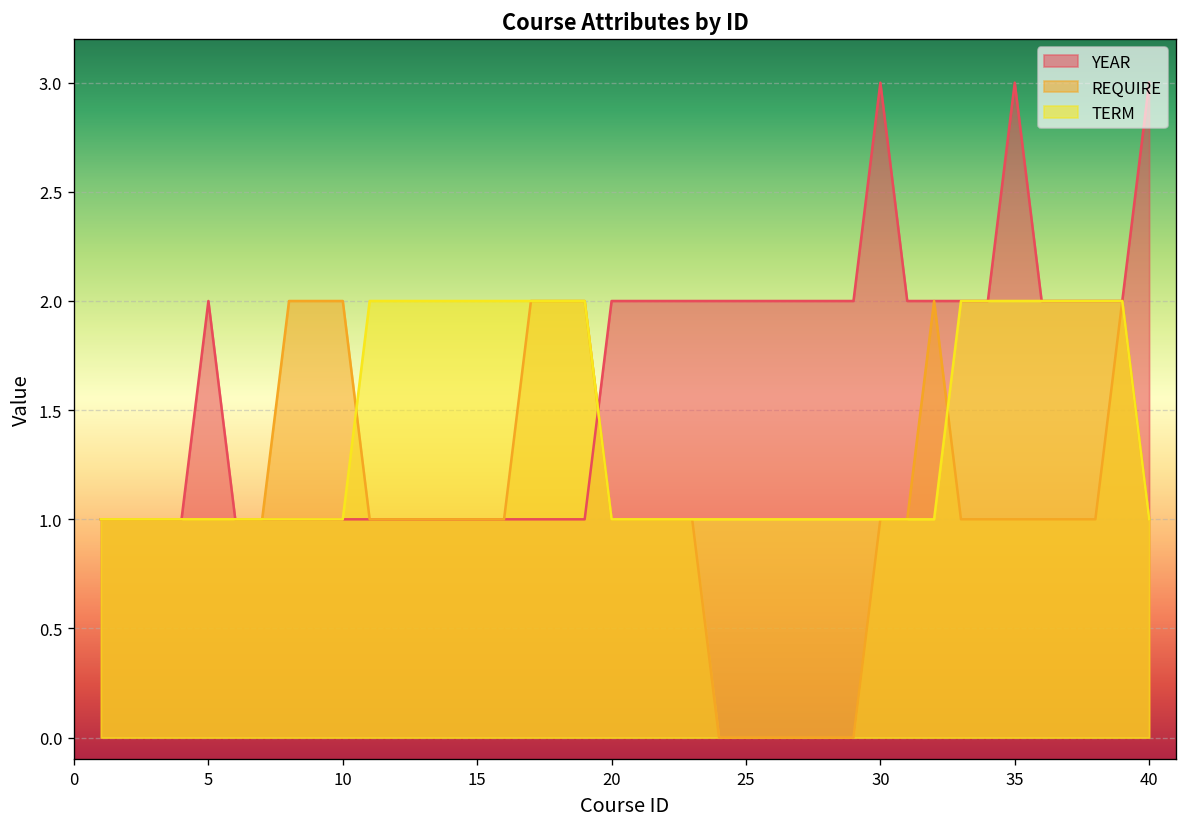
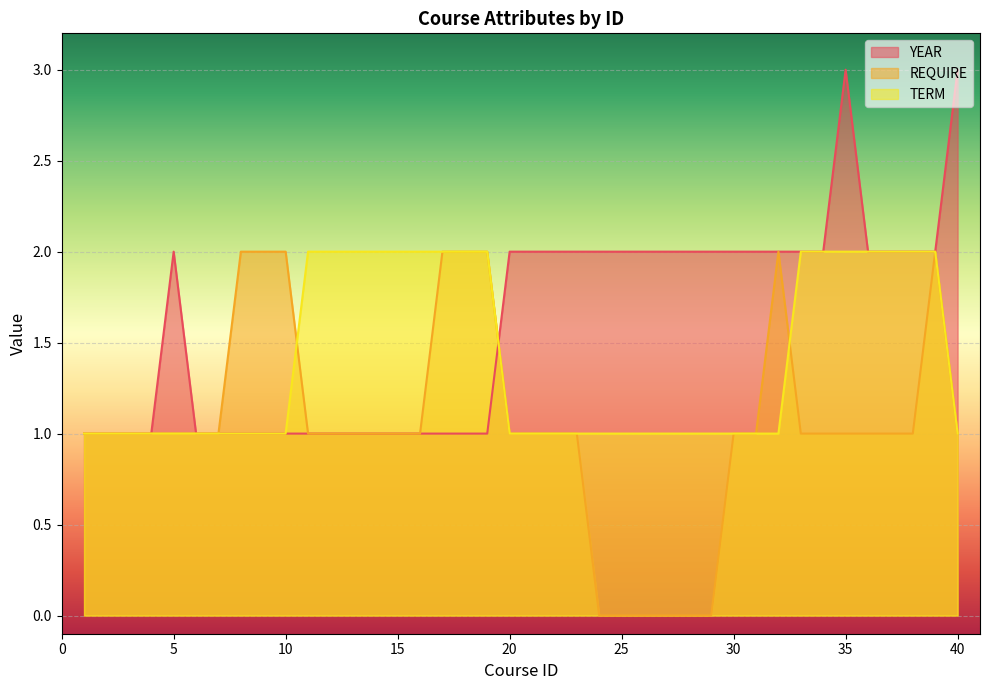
YEAR, 30: 3 -> 2
